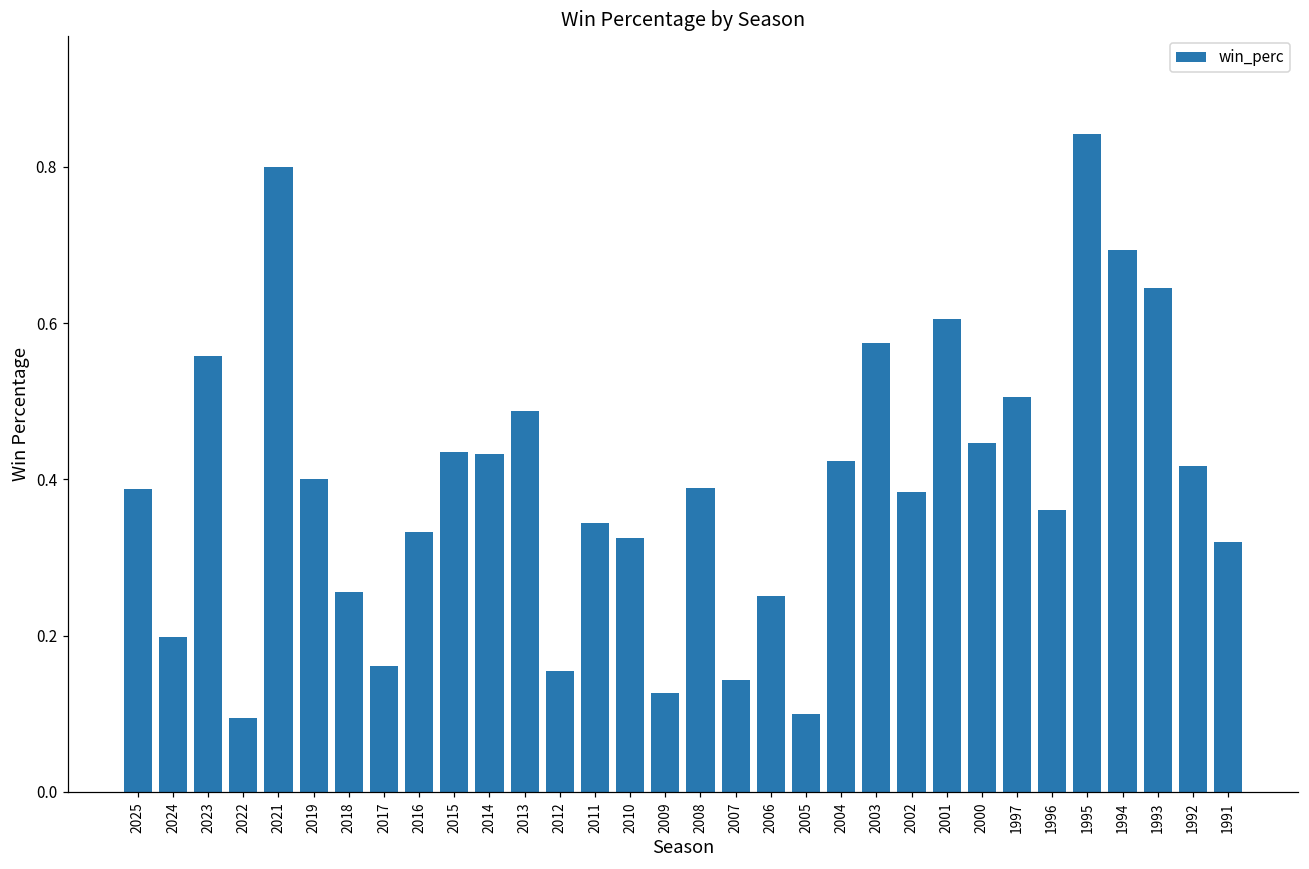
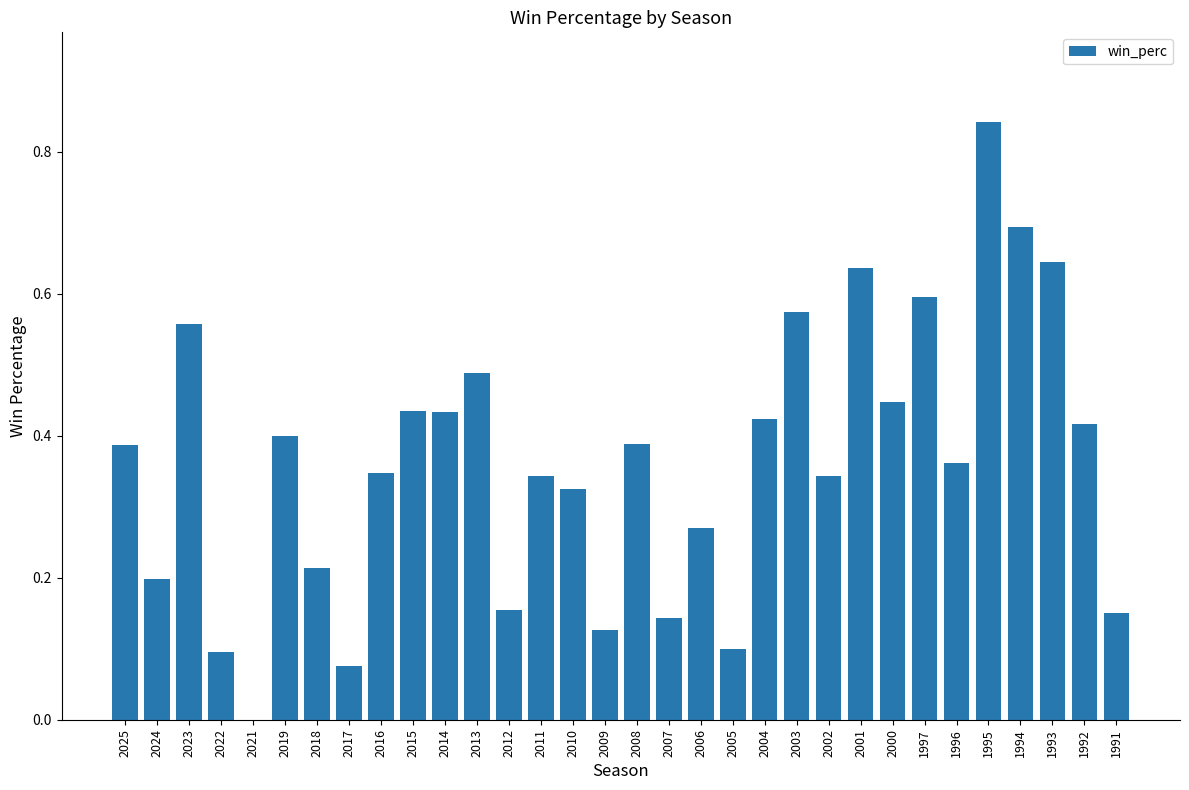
2021: 0.8 -> 0.0
2018: 0.26 -> 0.21
2017: 0.16 -> 0.08
2016: 0.33 -> 0.35
2006: 0.25 -> 0.27
2002: 0.38 -> 0.34
2001: 0.61 -> 0.64
1997: 0.51 -> 0.60
1991: 0.32 -> 0.15
